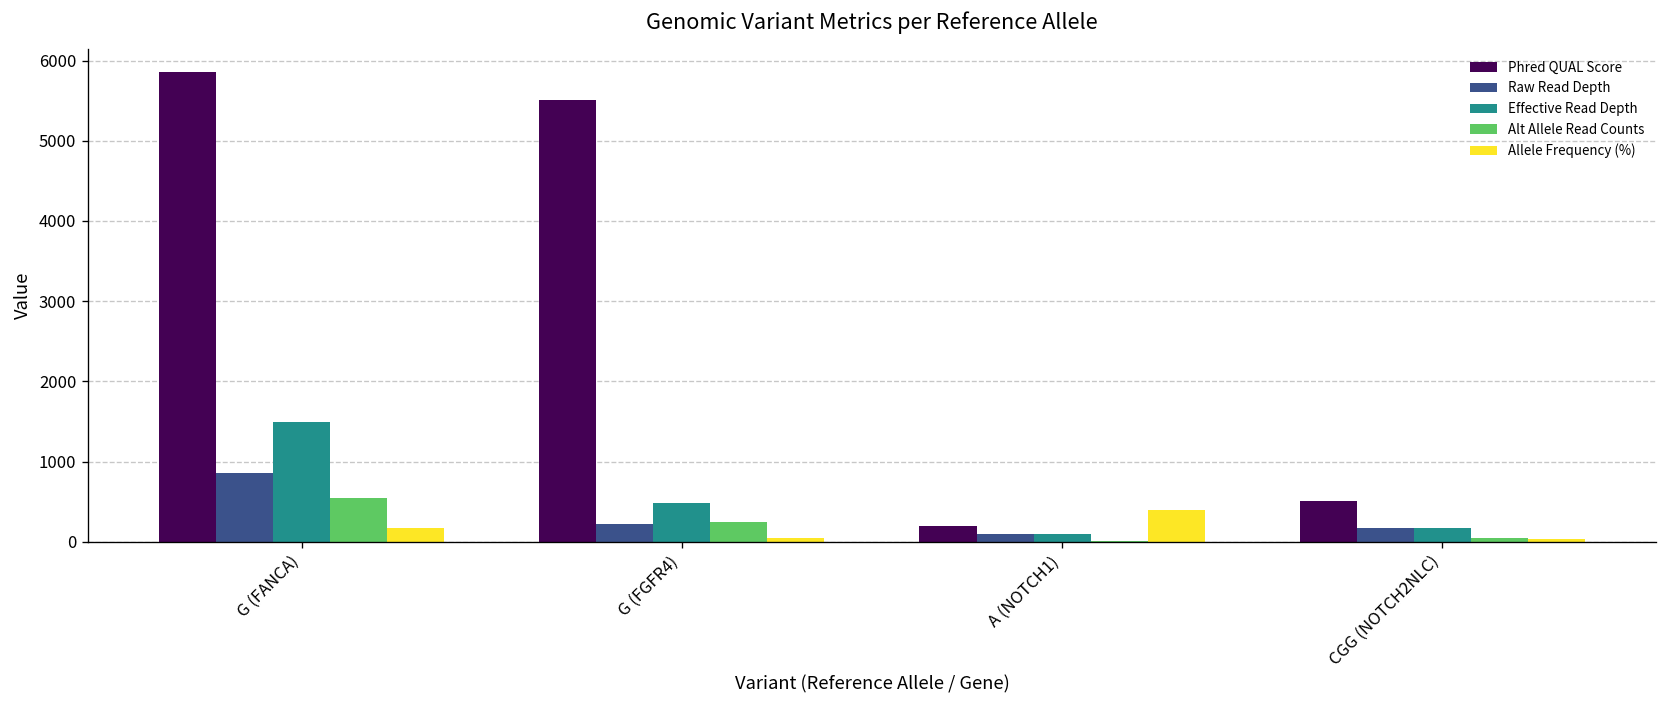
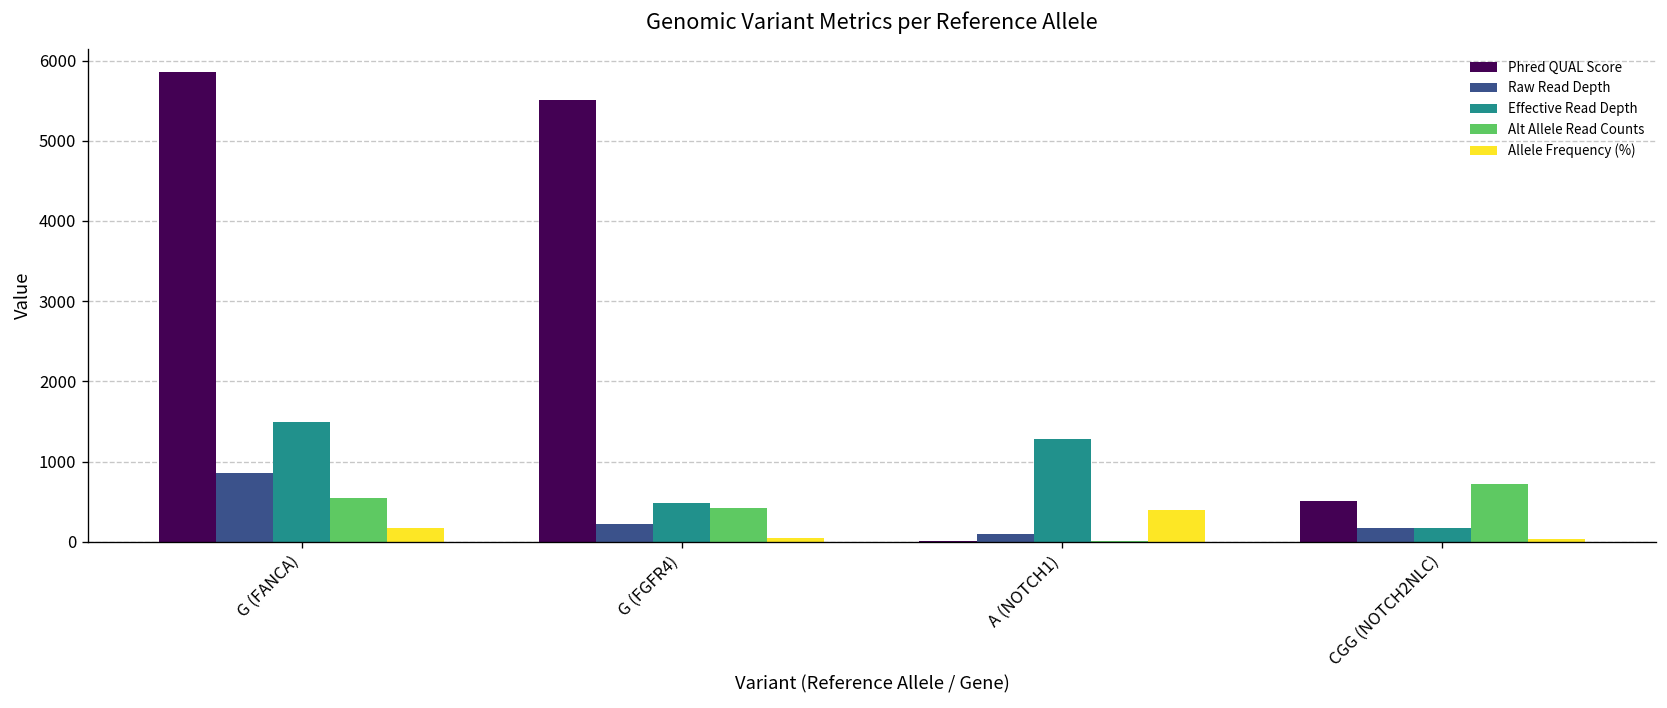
Alt Allele Read Counts, G (FGFR4): 200 -> 400
Phred QUAL Score, A (NOTCH1): 200 -> 0
Effective Read Depth, A (NOTCH1): 100 -> 1300
Alt Allele Read Counts, CGG (NOTCH2NLC): 100 -> 700
